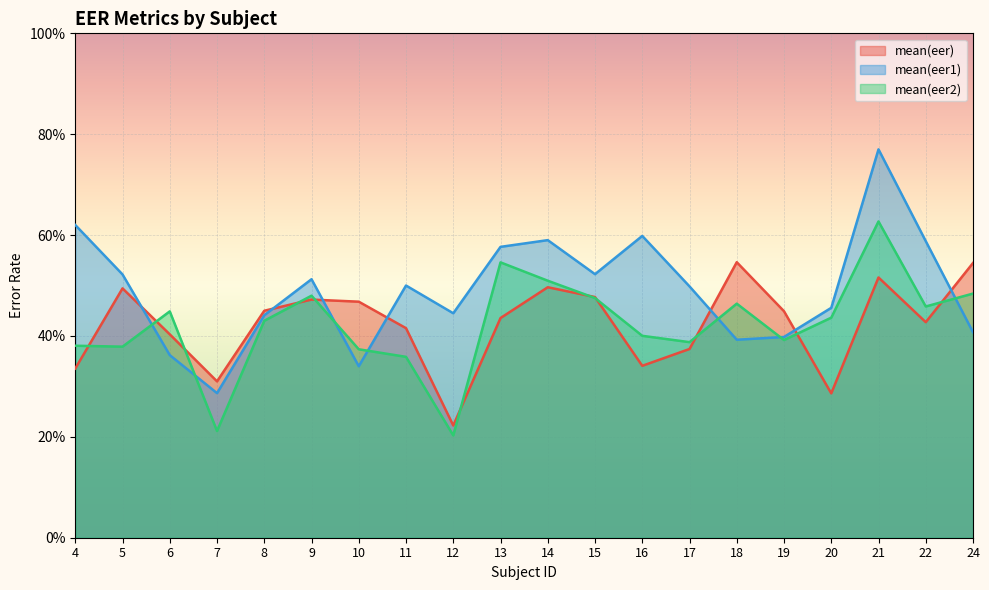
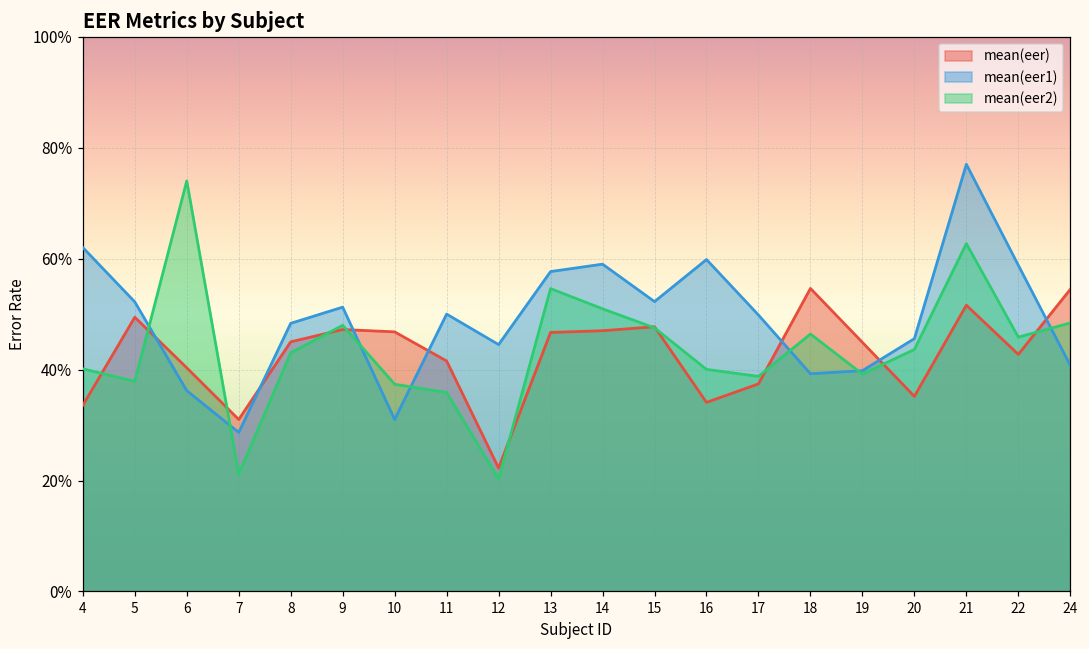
mean(eer2), 4: 38% -> 40%
mean(eer2), 6: 45% -> 74%
mean(eer1), 8: 44% -> 48%
mean(eer1), 10: 34% -> 31%
mean(eer), 13: 44% -> 47%
mean(eer), 14: 50% -> 47%
mean(eer), 20: 29% -> 35%
